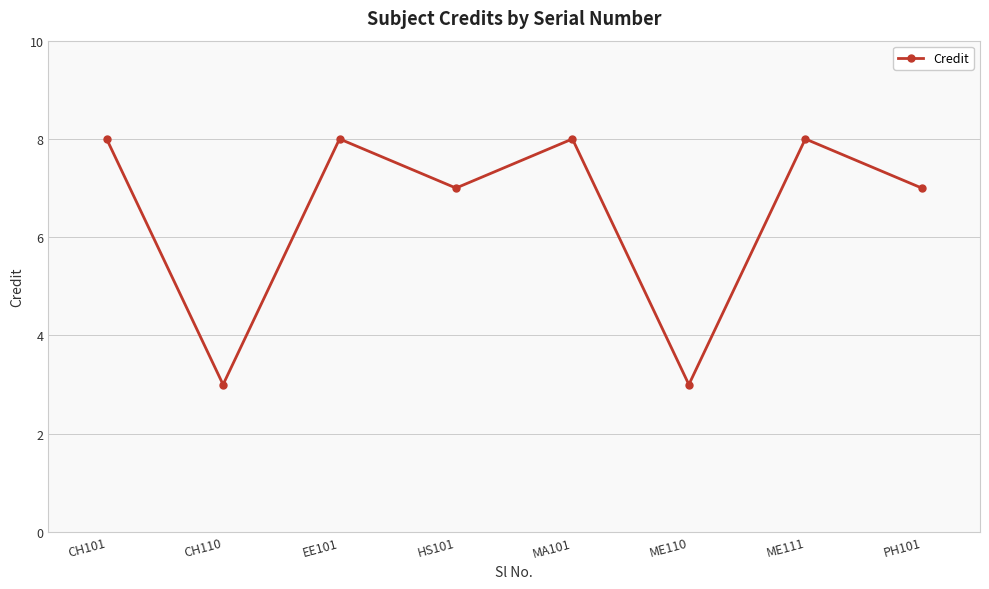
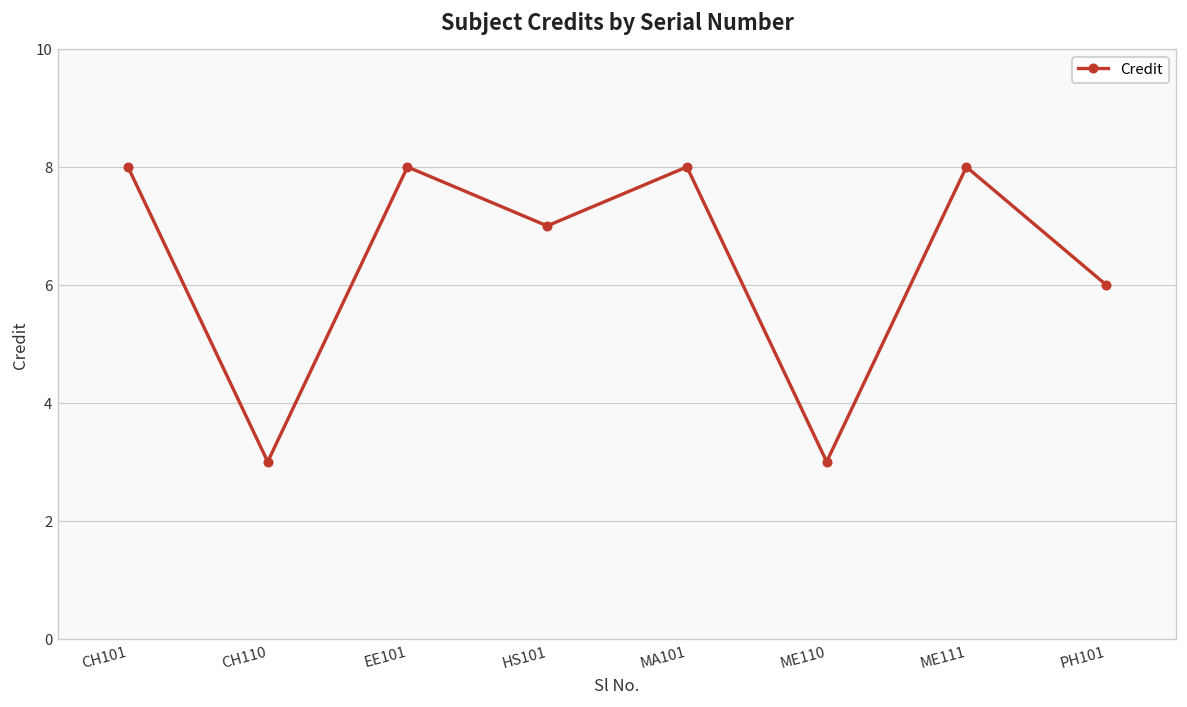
PH101: 7 -> 6
